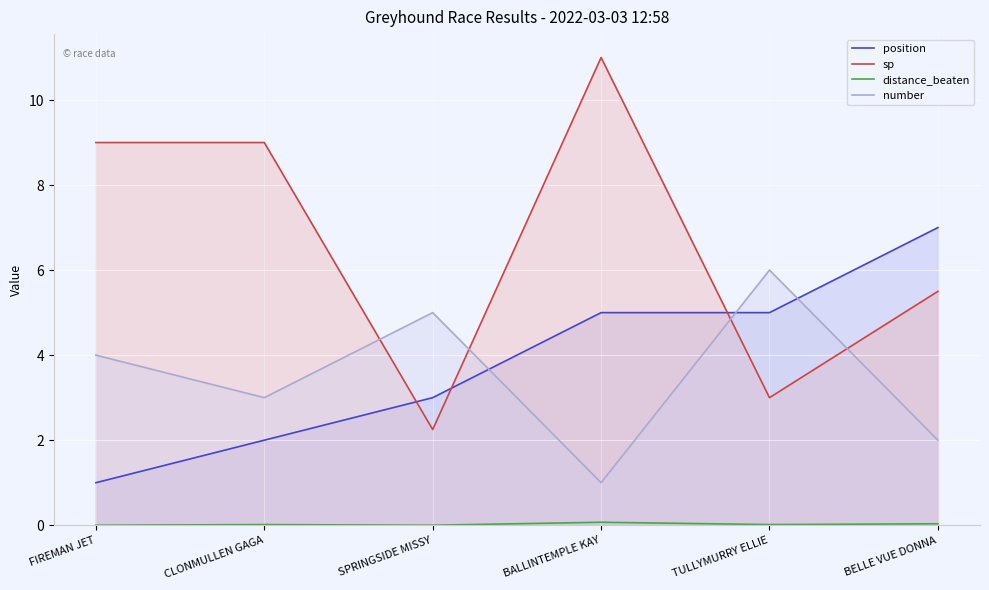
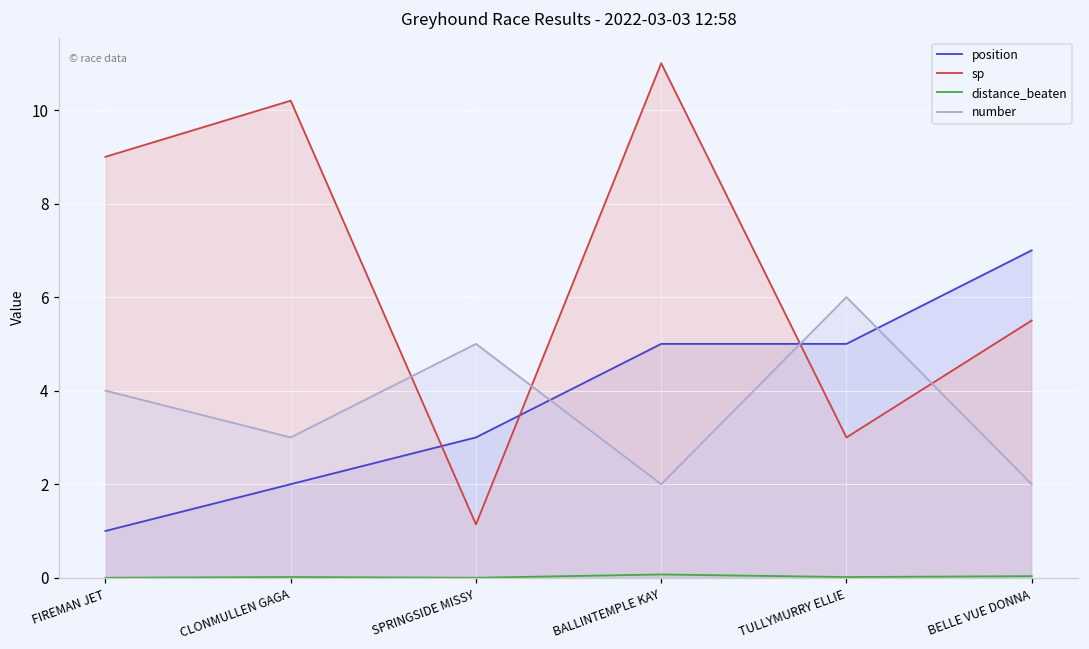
sp, CLONMULLEN GAGA: 9.0 -> 10.2
sp, SPRINGSIDE MISSY: 2.3 -> 1.1
number, BALLINTEMPLE KAY: 1 -> 2
